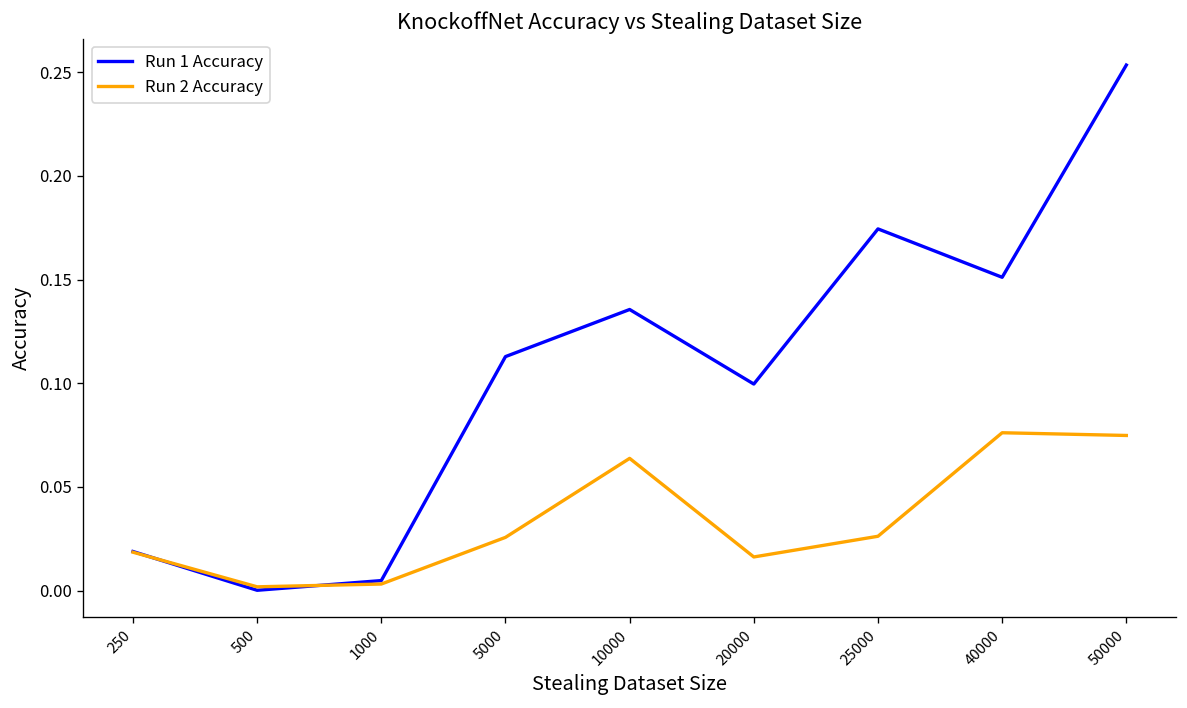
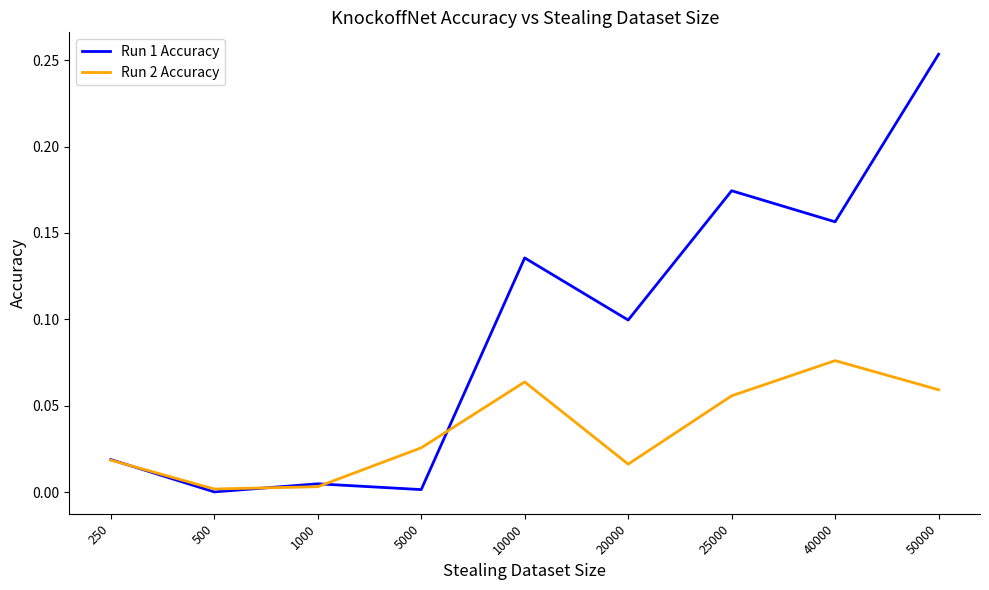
Run 1 Accuracy, 5000: 0.113 -> 0.002
Run 2 Accuracy, 25000: 0.026 -> 0.056
Run 1 Accuracy, 40000: 0.151 -> 0.156
Run 2 Accuracy, 50000: 0.075 -> 0.059
